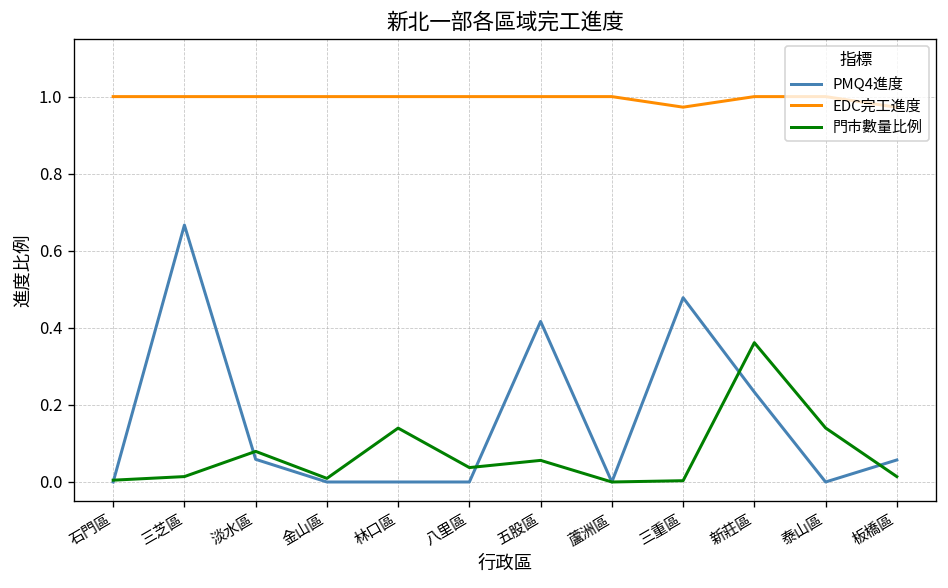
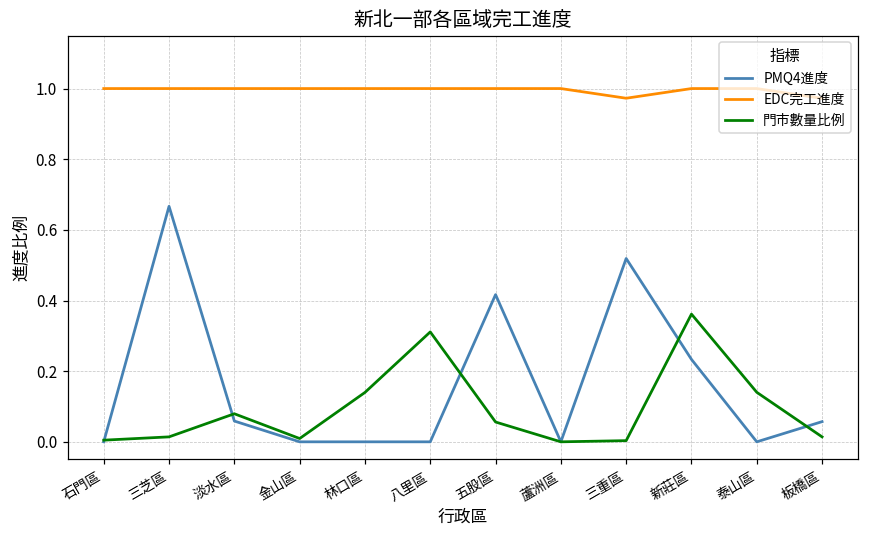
門市數量比例, 八里區: 0.04 -> 0.31
PMQ4進度, 三重區: 0.48 -> 0.52
